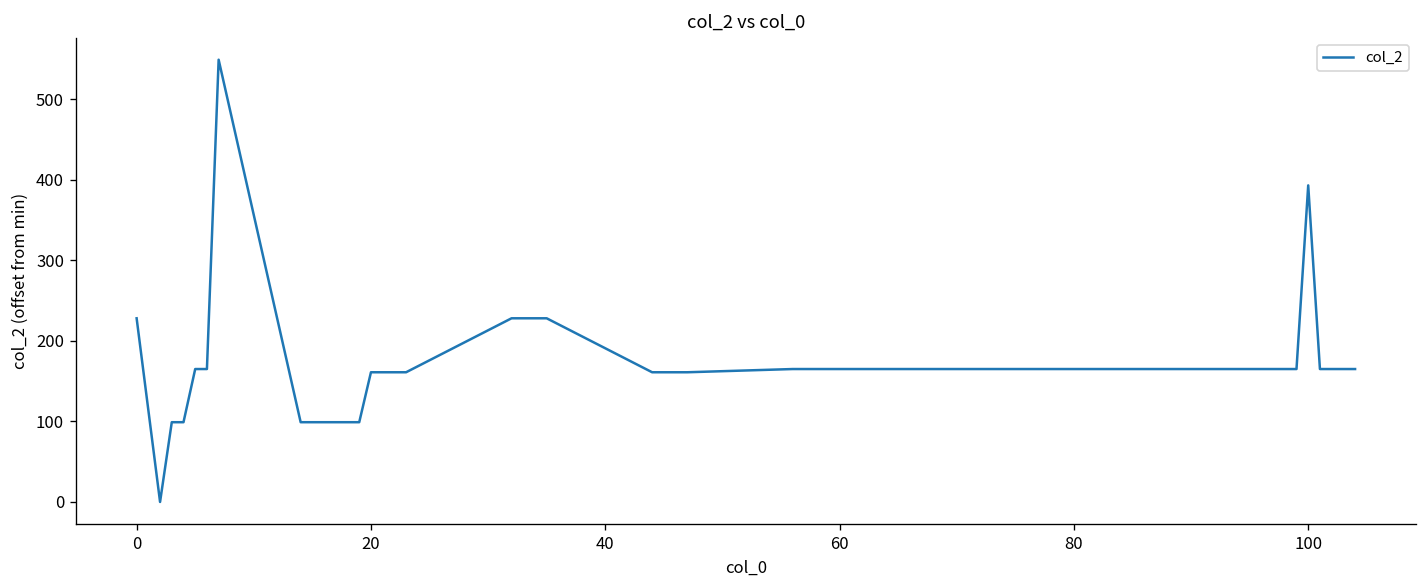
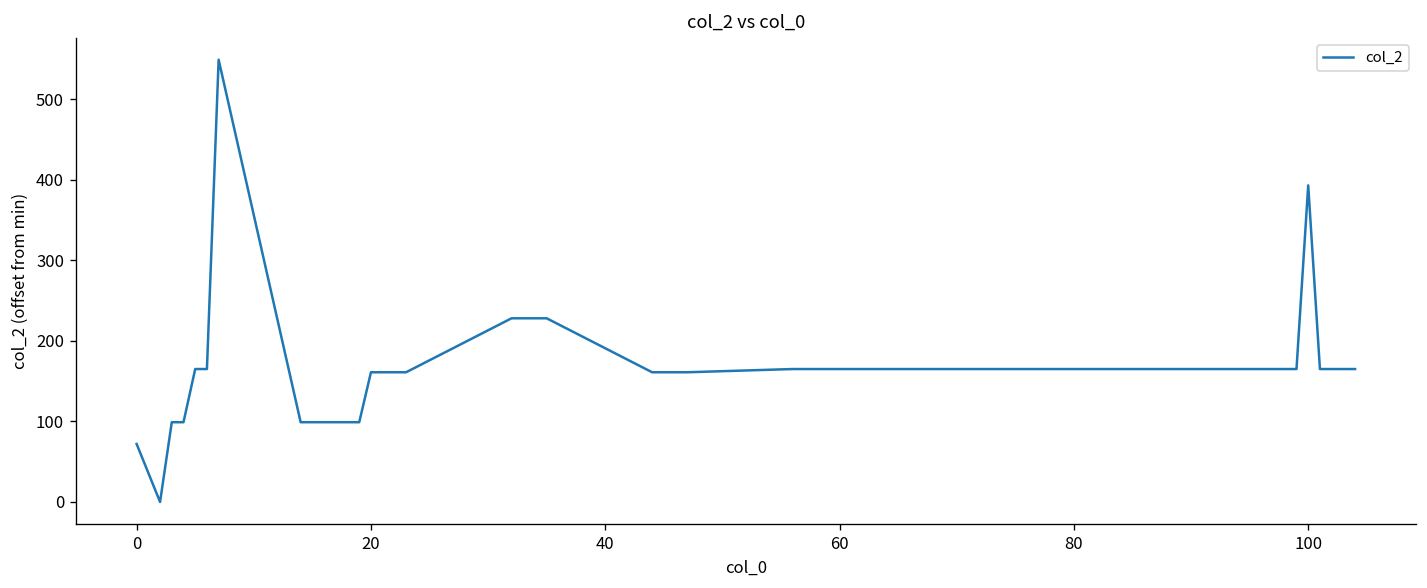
0: 230 -> 70
